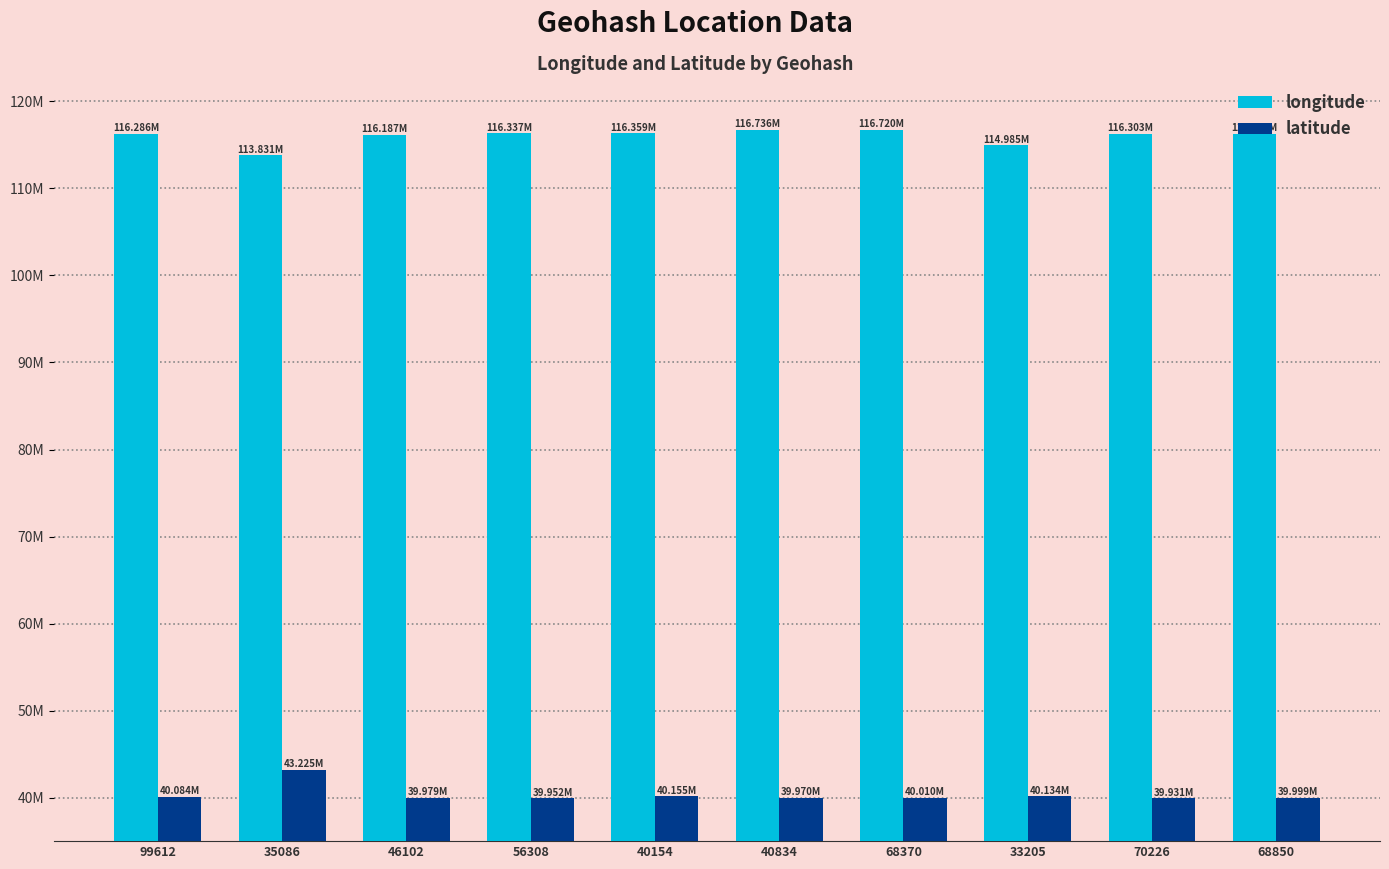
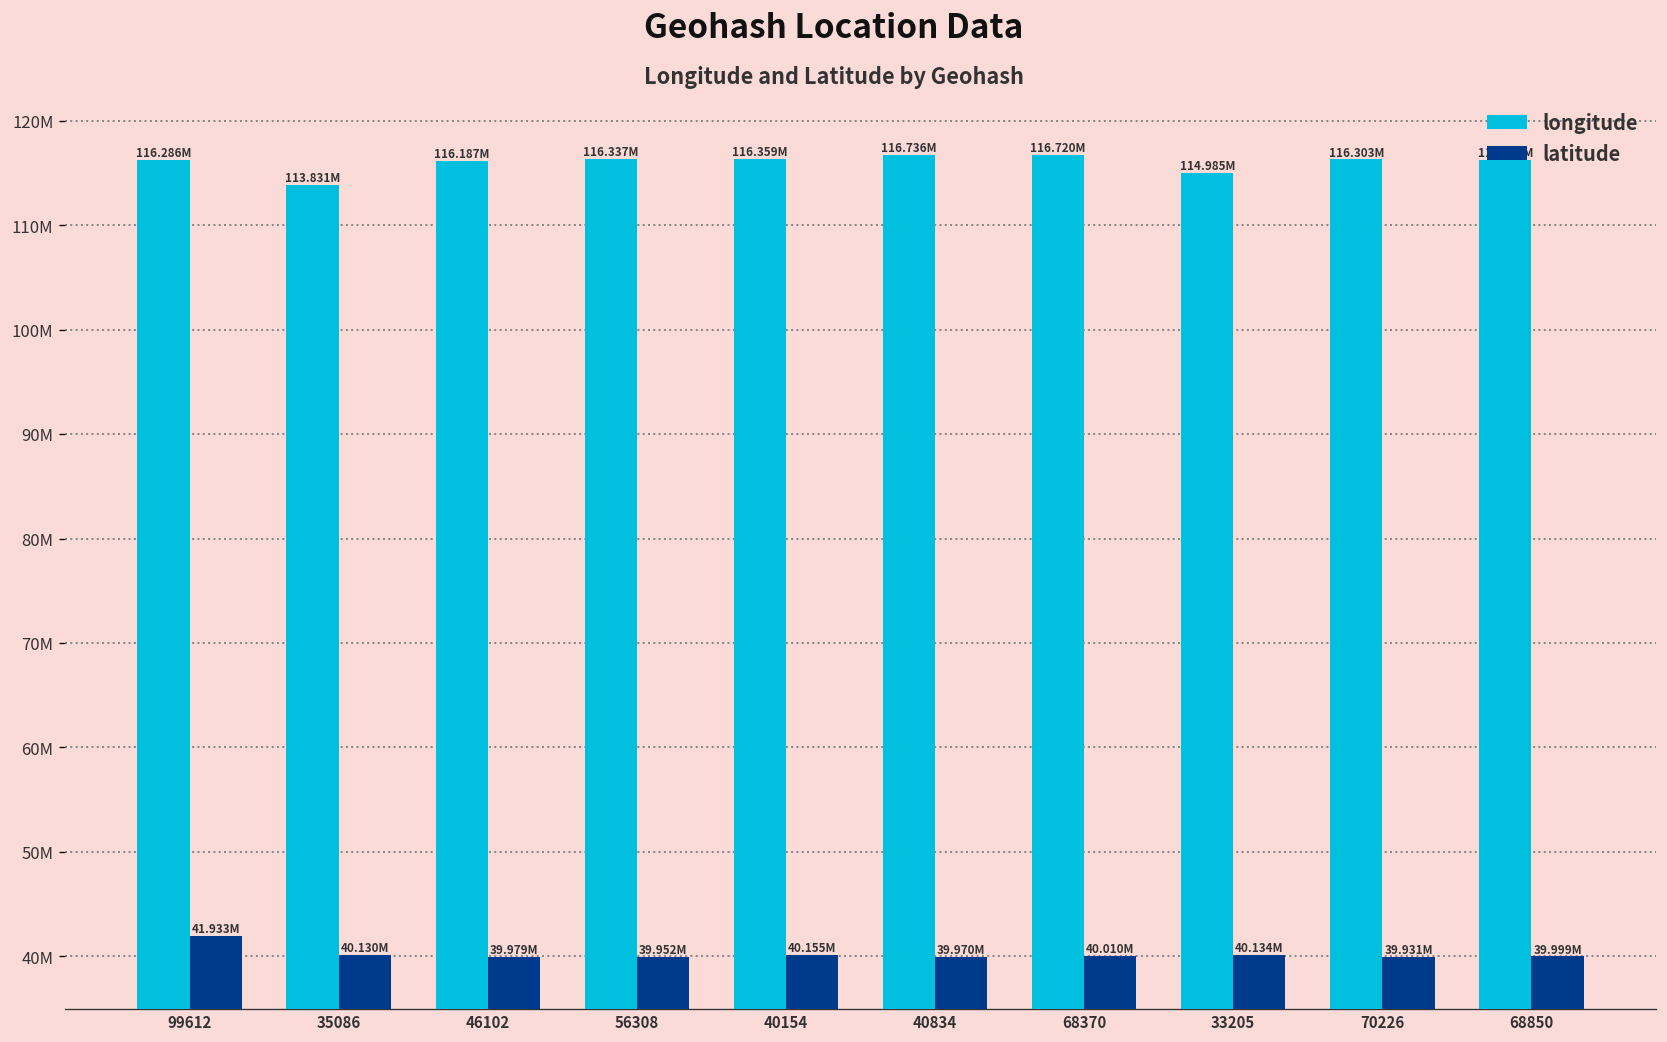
latitude, 99612: 40.084M -> 41.933M
latitude, 35086: 43.225M -> 40.130M
